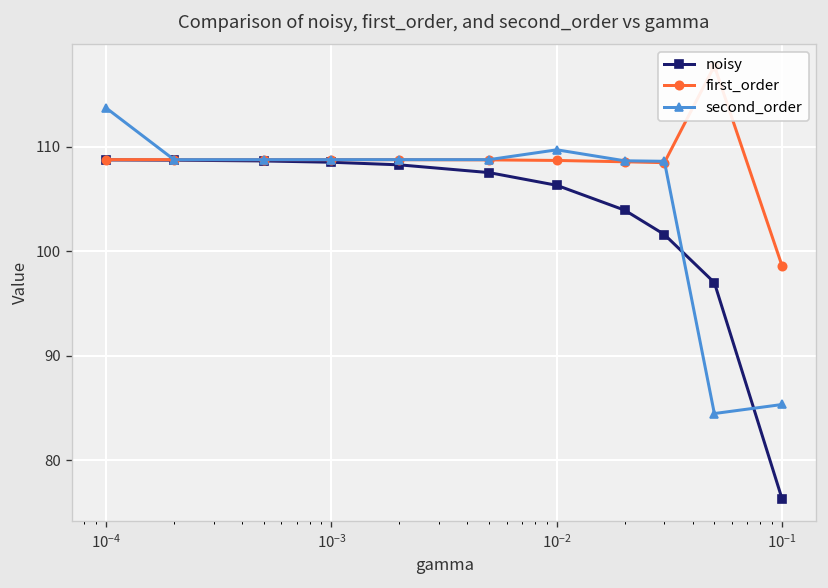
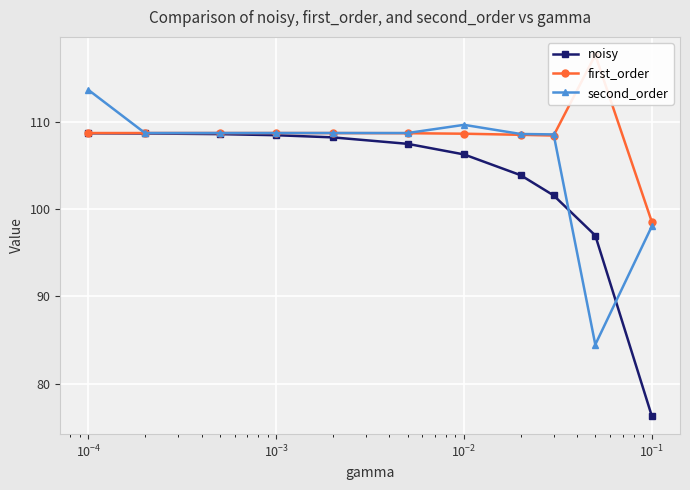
second_order, 10^-1: 85 -> 98
